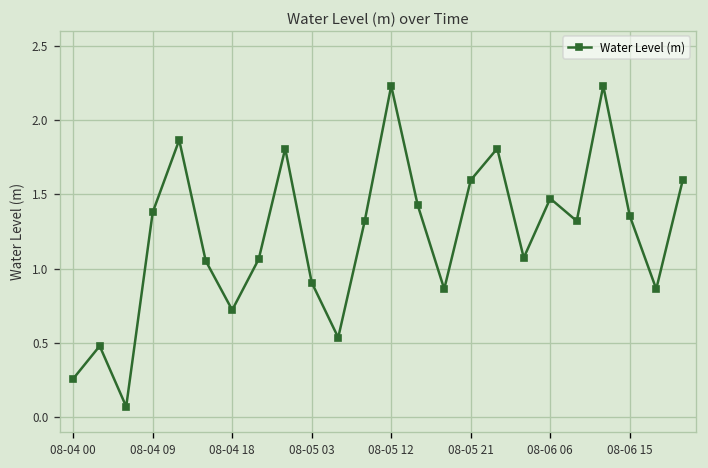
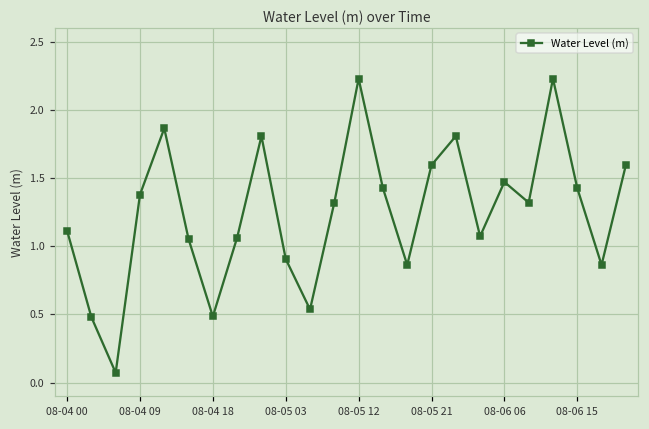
08-04 00: 0.26 -> 1.11
08-04 18: 0.72 -> 0.49
08-06 15: 1.36 -> 1.43
